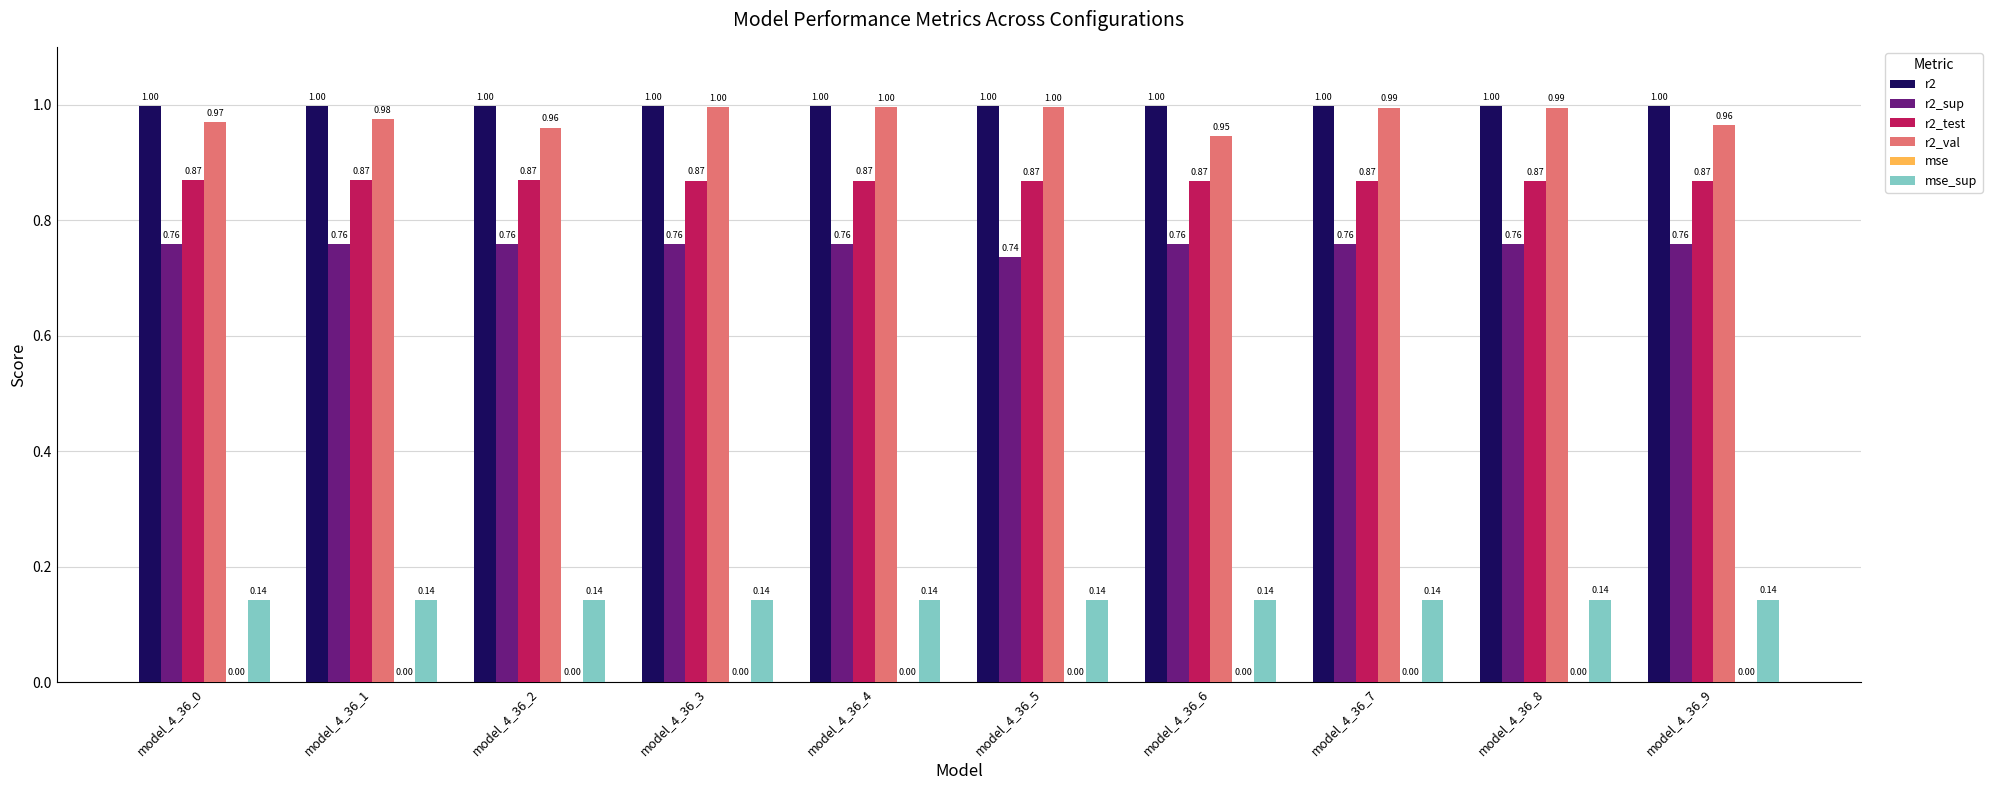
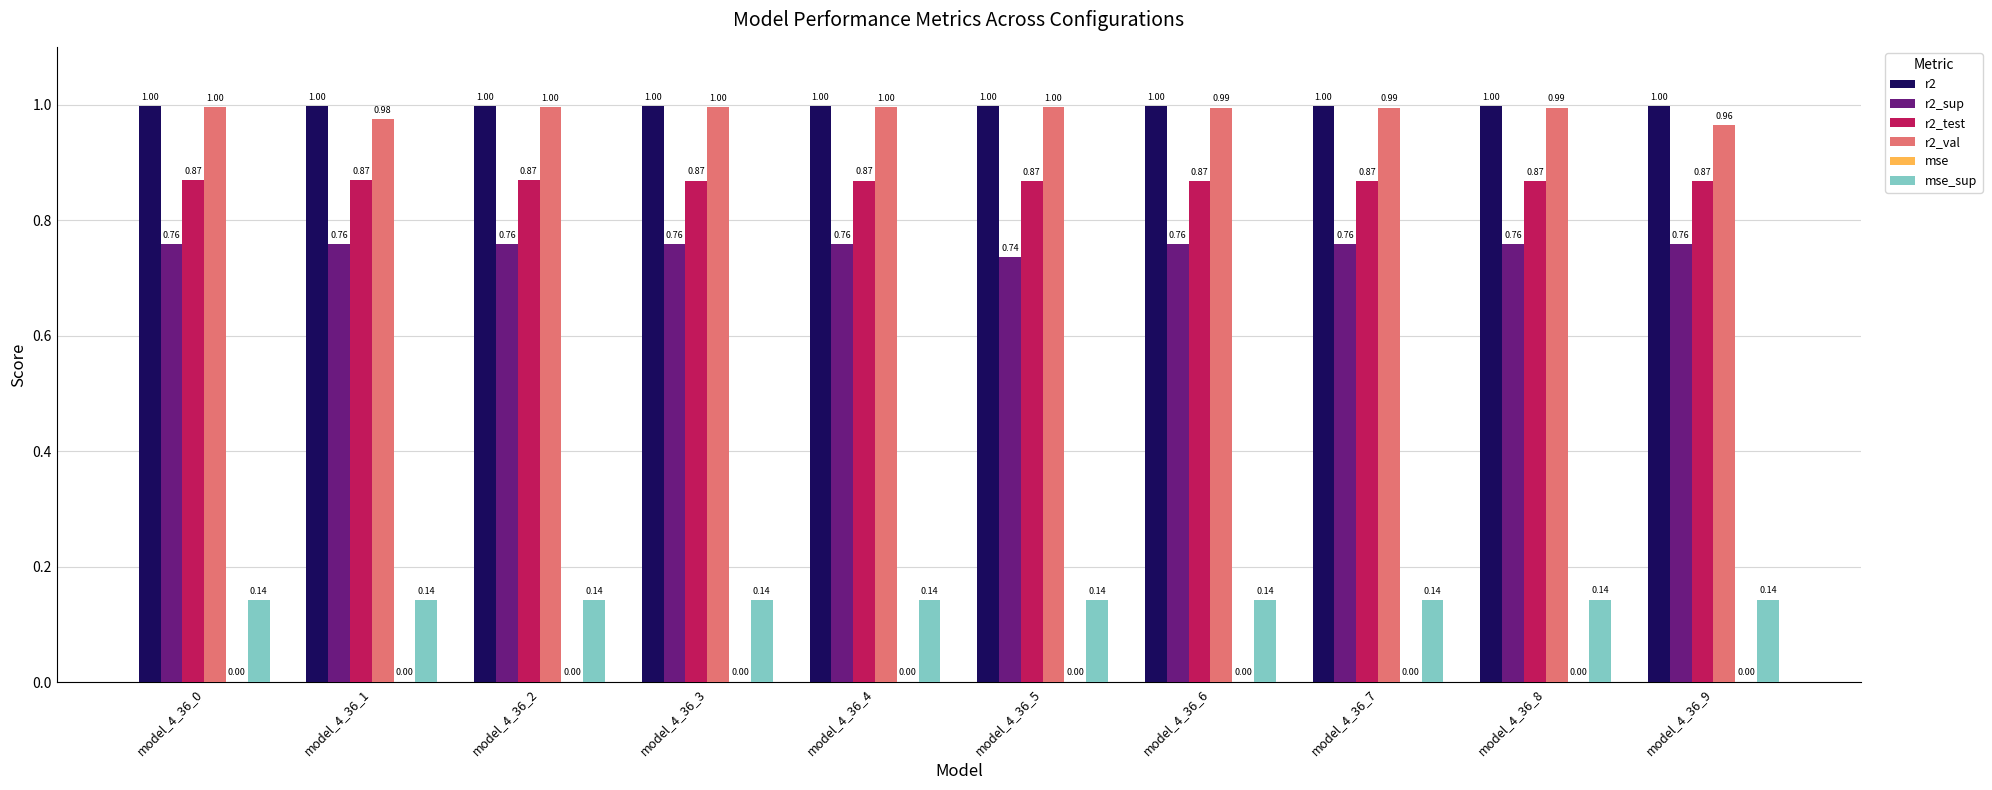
r2_val, model_4_36_0: 0.97 -> 1.00
r2_val, model_4_36_2: 0.96 -> 1.00
r2_val, model_4_36_6: 0.95 -> 0.99
